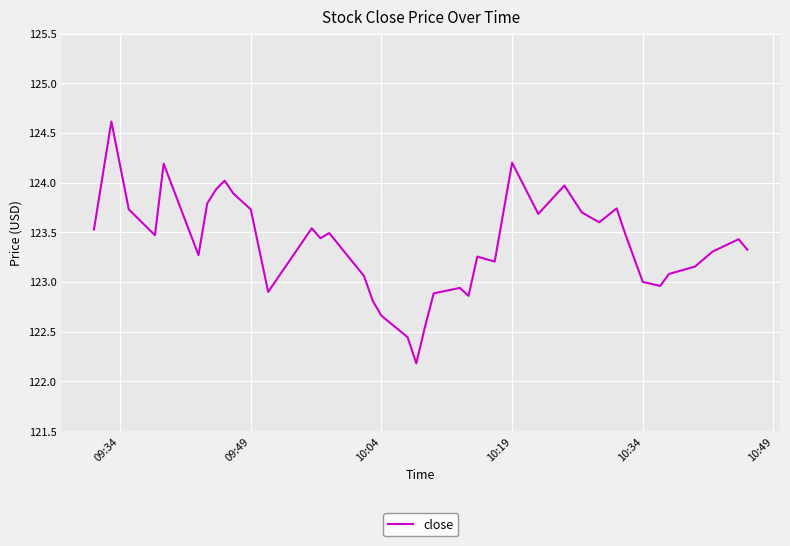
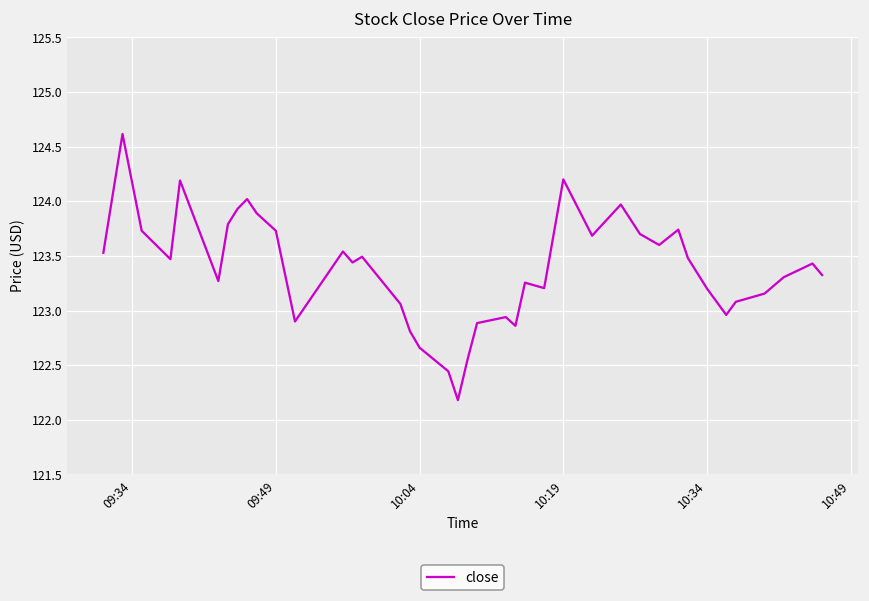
10:34: 123.0 -> 123.2
